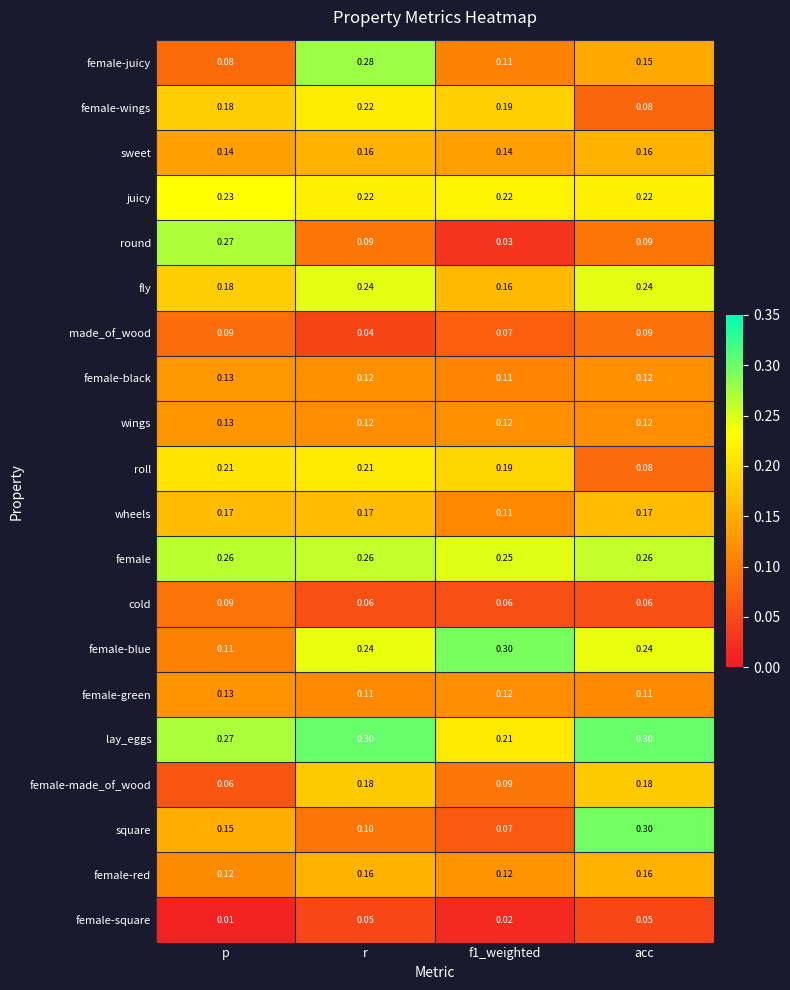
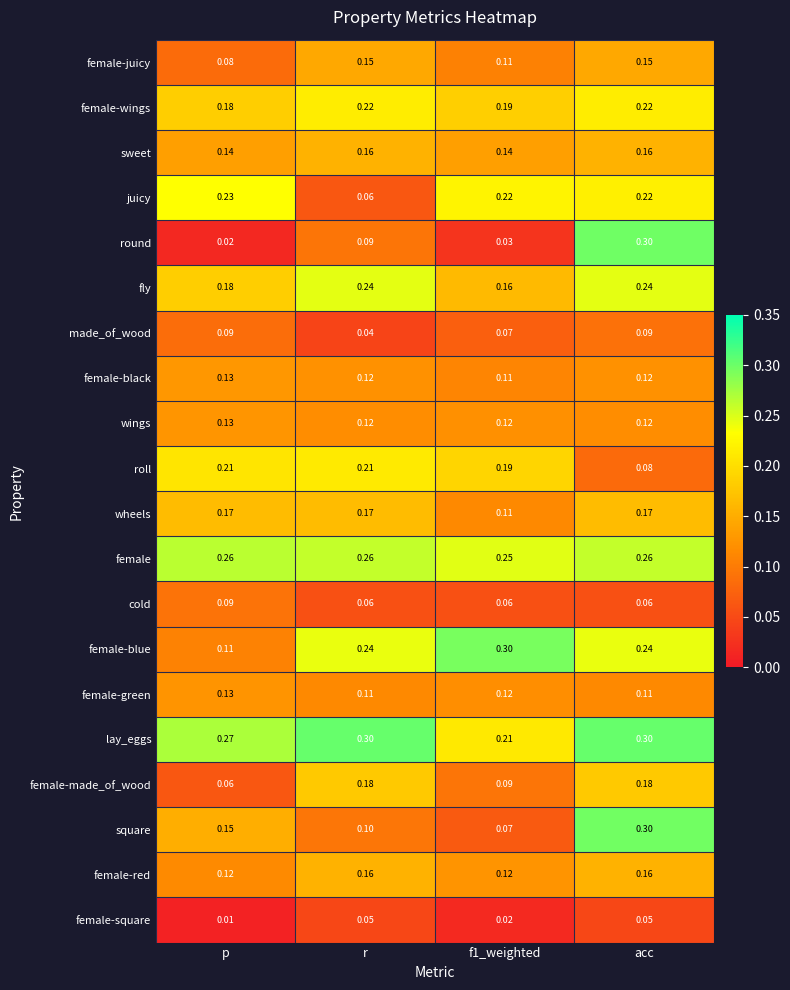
female-juicy, r: 0.28 -> 0.15
female-wings, acc: 0.08 -> 0.22
juicy, r: 0.22 -> 0.06
round, p: 0.27 -> 0.02
round, acc: 0.09 -> 0.30
